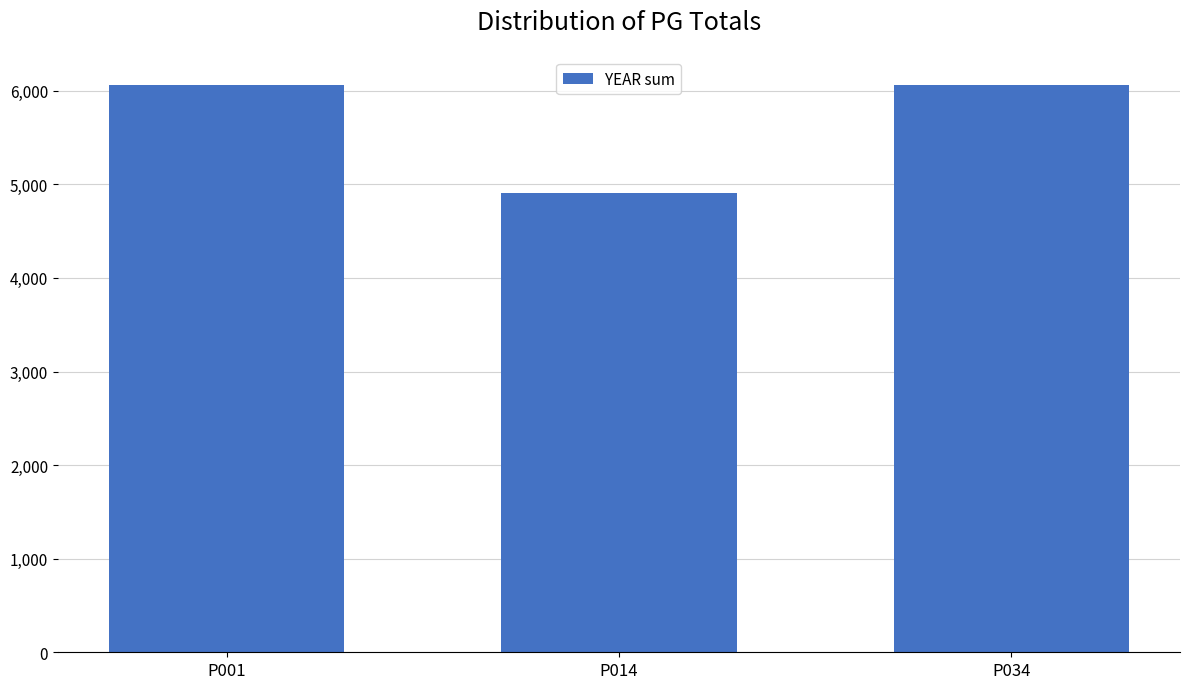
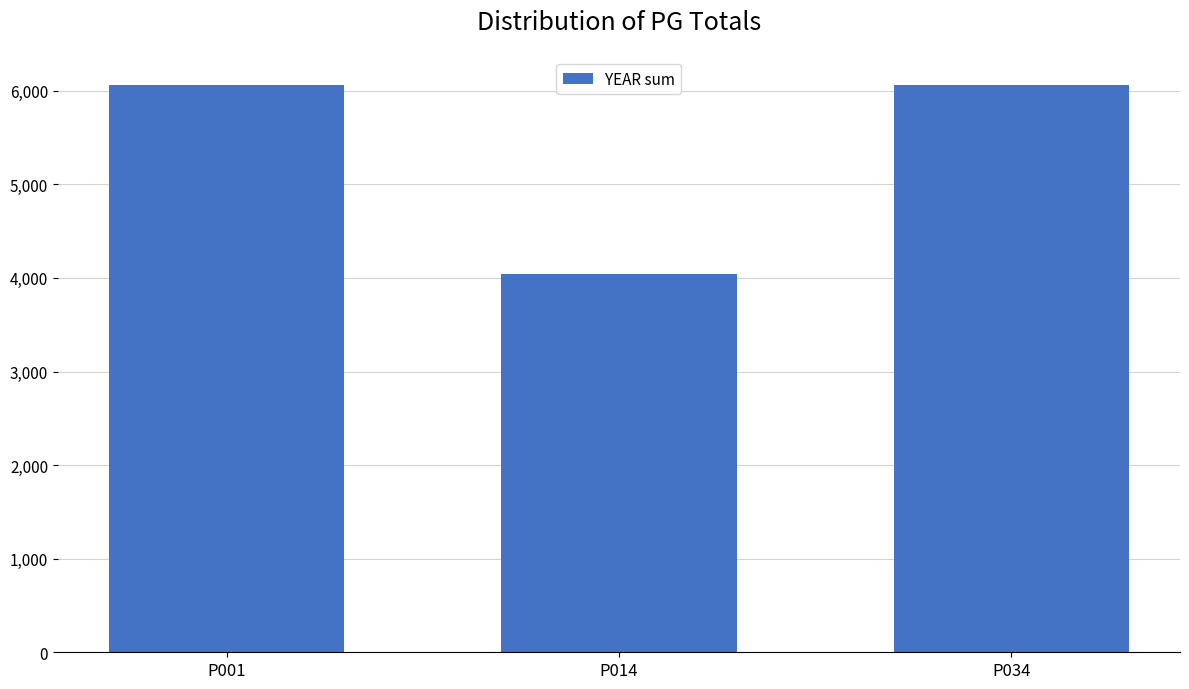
P014: 4,900 -> 4,000
